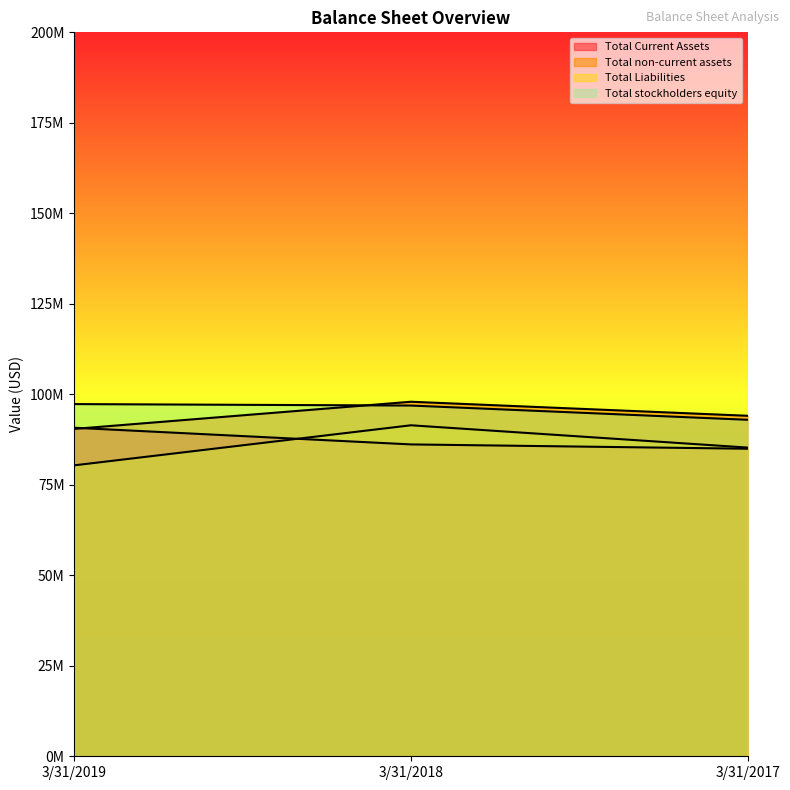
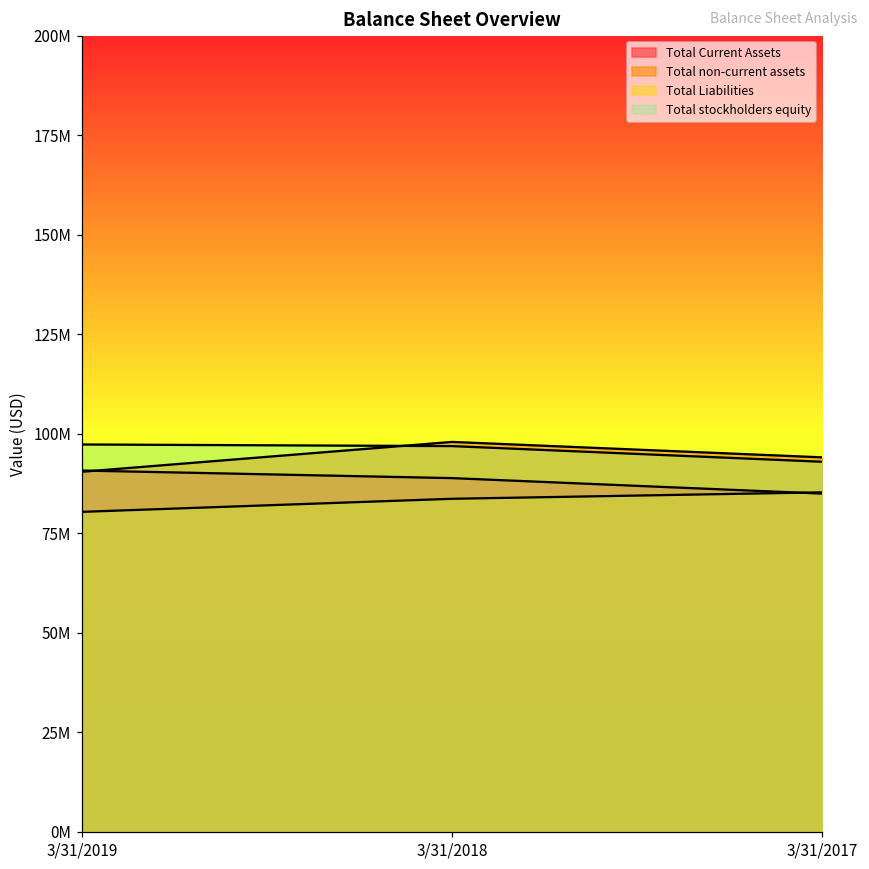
Total Current Assets, 3/31/2018: 86000000 -> 89000000
Total Liabilities, 3/31/2018: 91000000 -> 84000000
